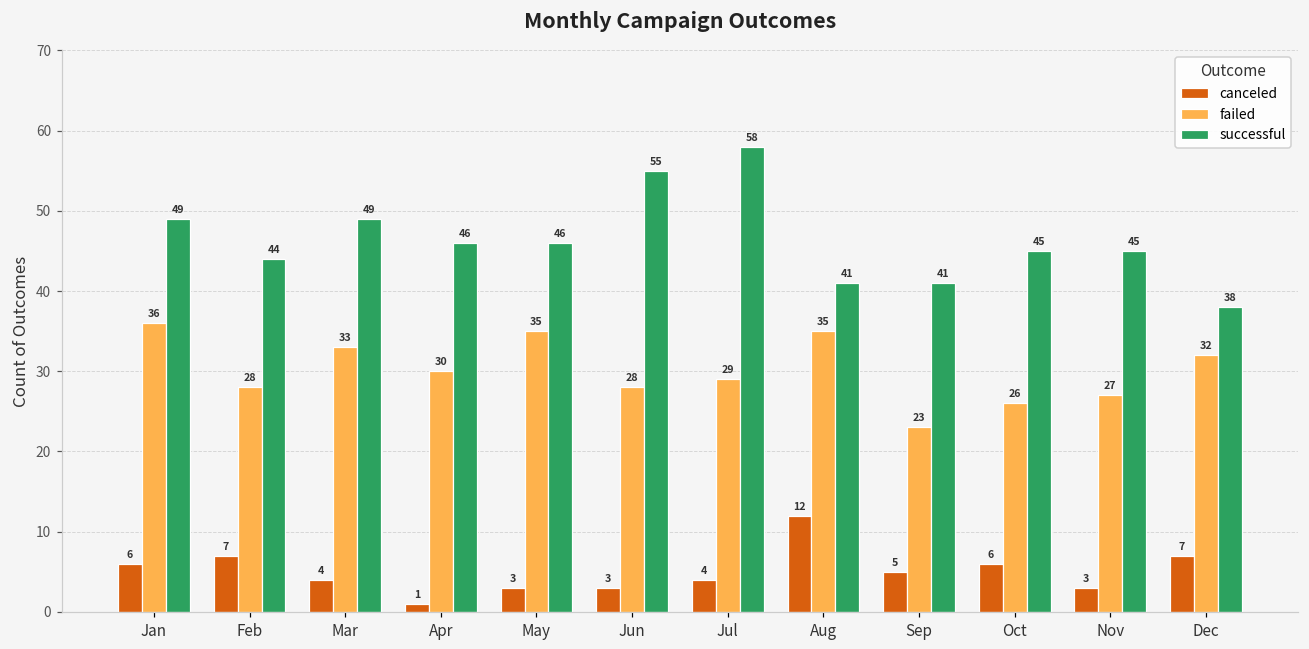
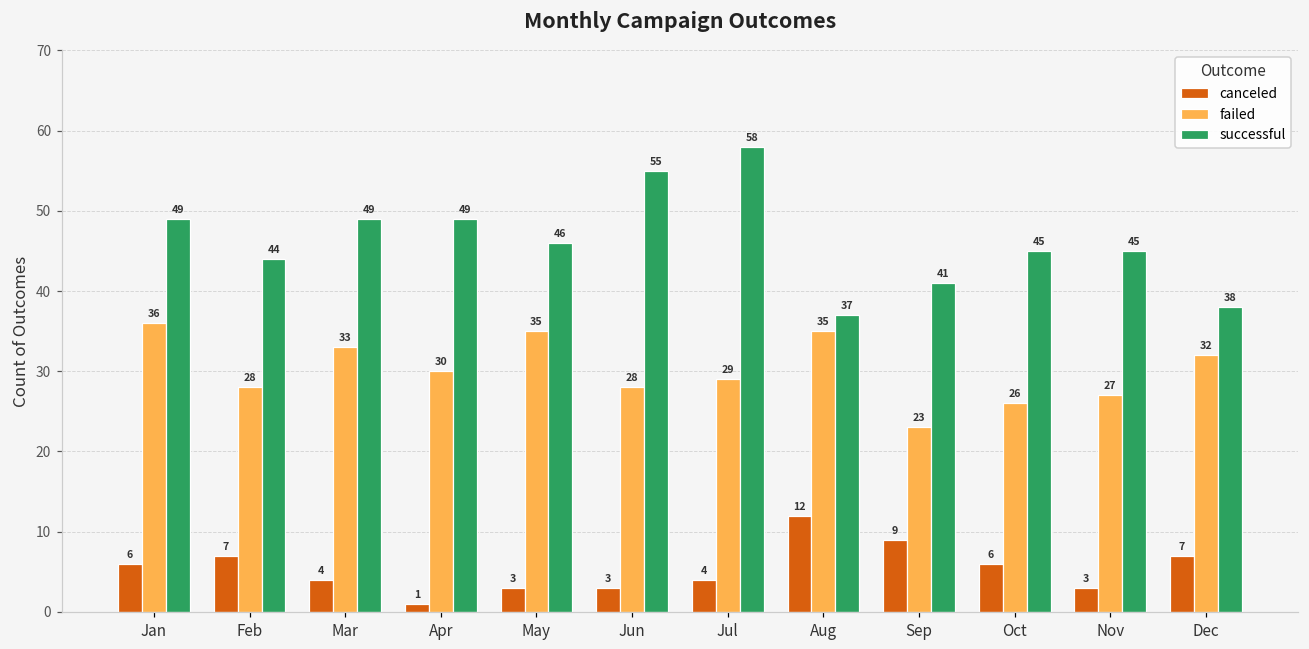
successful, Apr: 46 -> 49
successful, Aug: 41 -> 37
canceled, Sep: 5 -> 9
